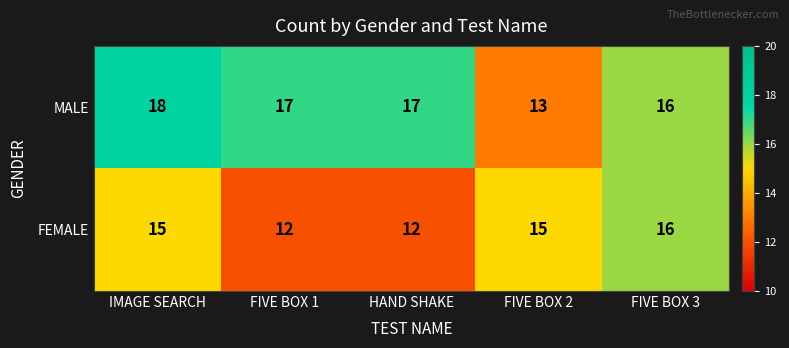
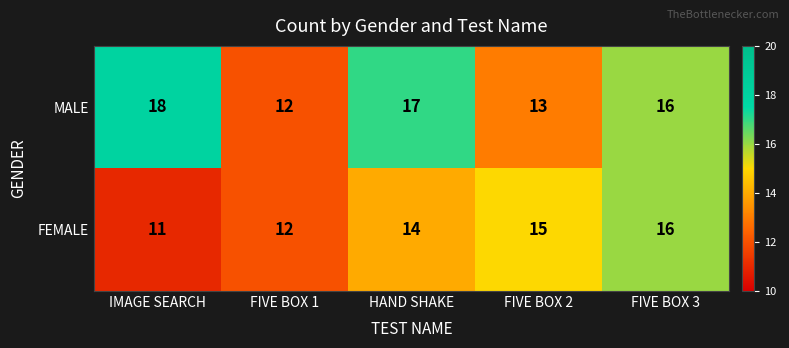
MALE, FIVE BOX 1: 17 -> 12
FEMALE, IMAGE SEARCH: 15 -> 11
FEMALE, HAND SHAKE: 12 -> 14
